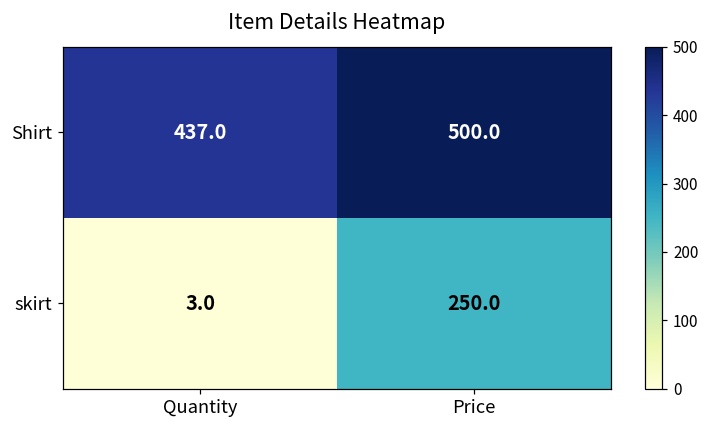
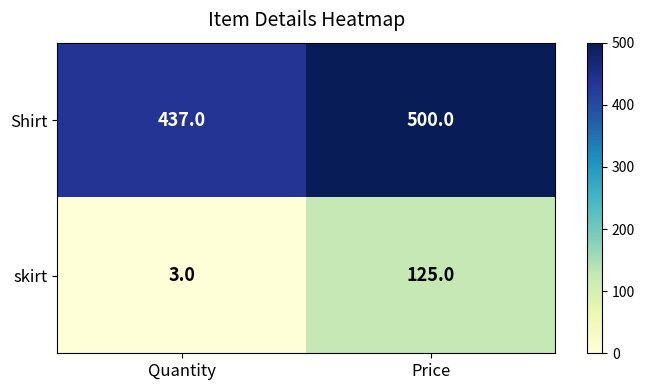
skirt, Price: 250.0 -> 125.0
